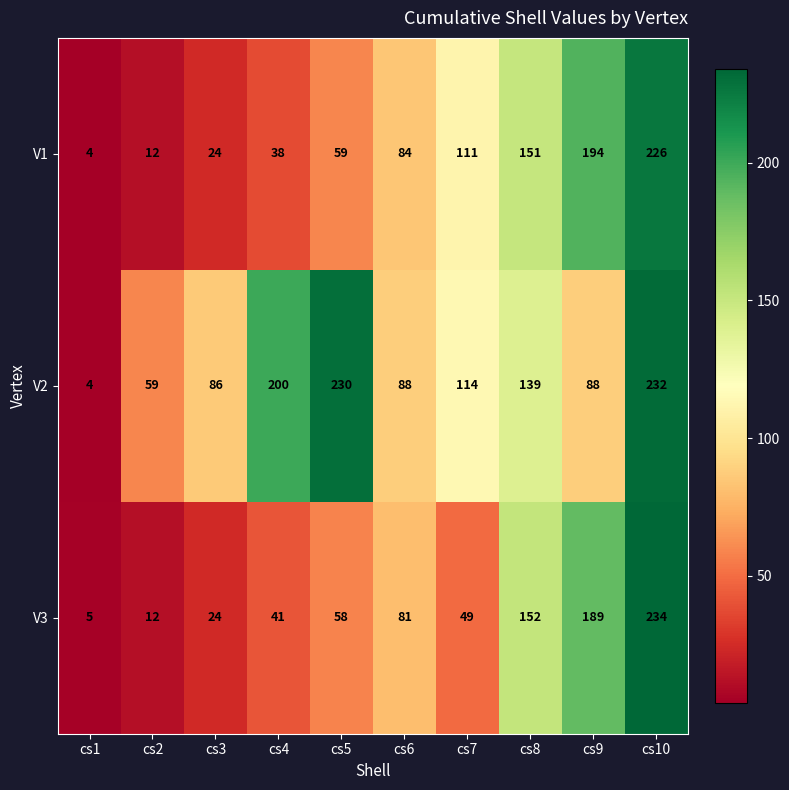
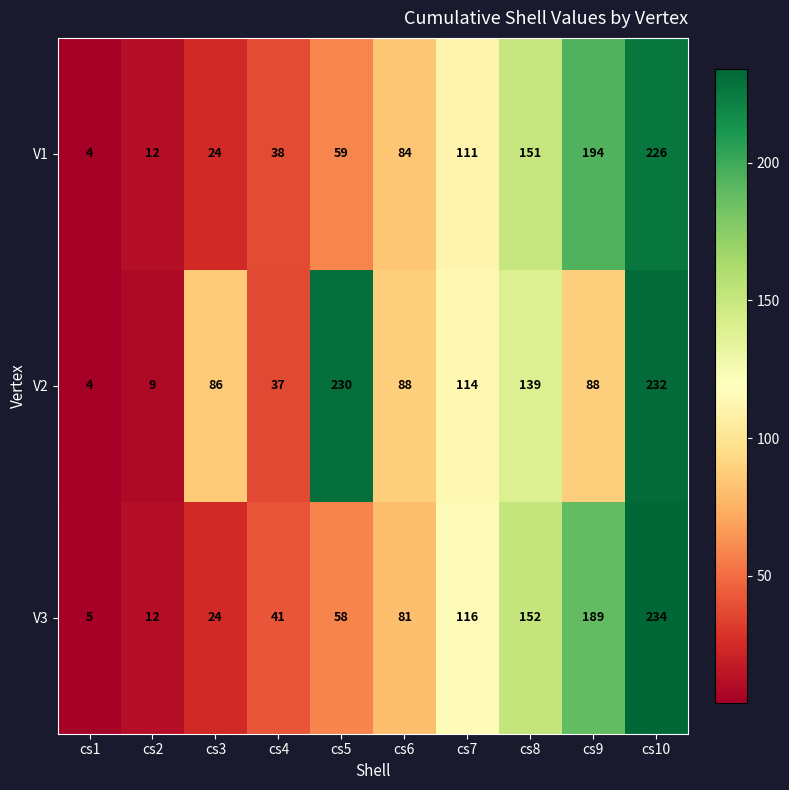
V2, cs2: 59 -> 9
V2, cs4: 200 -> 37
V3, cs7: 49 -> 116
